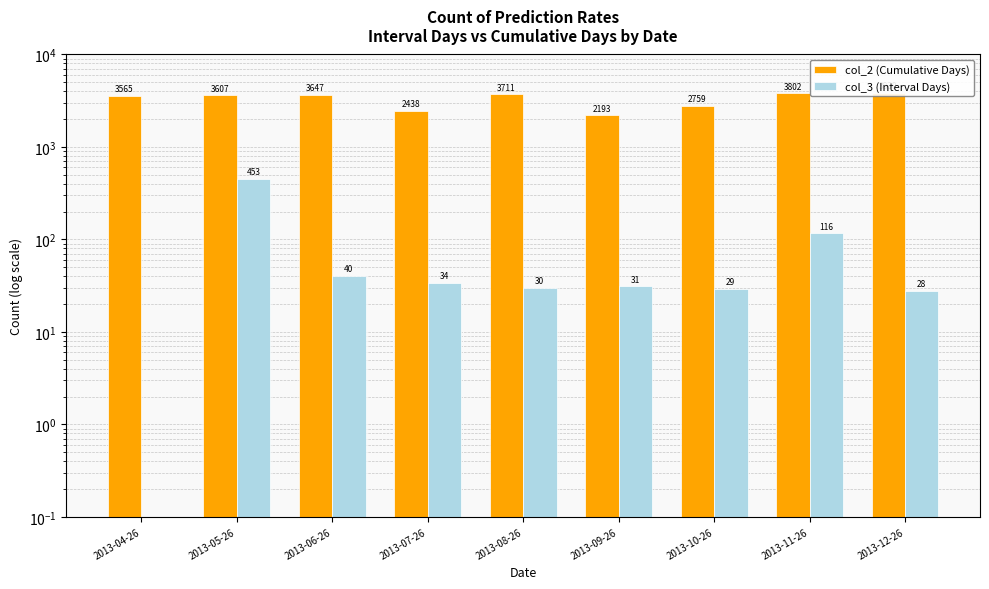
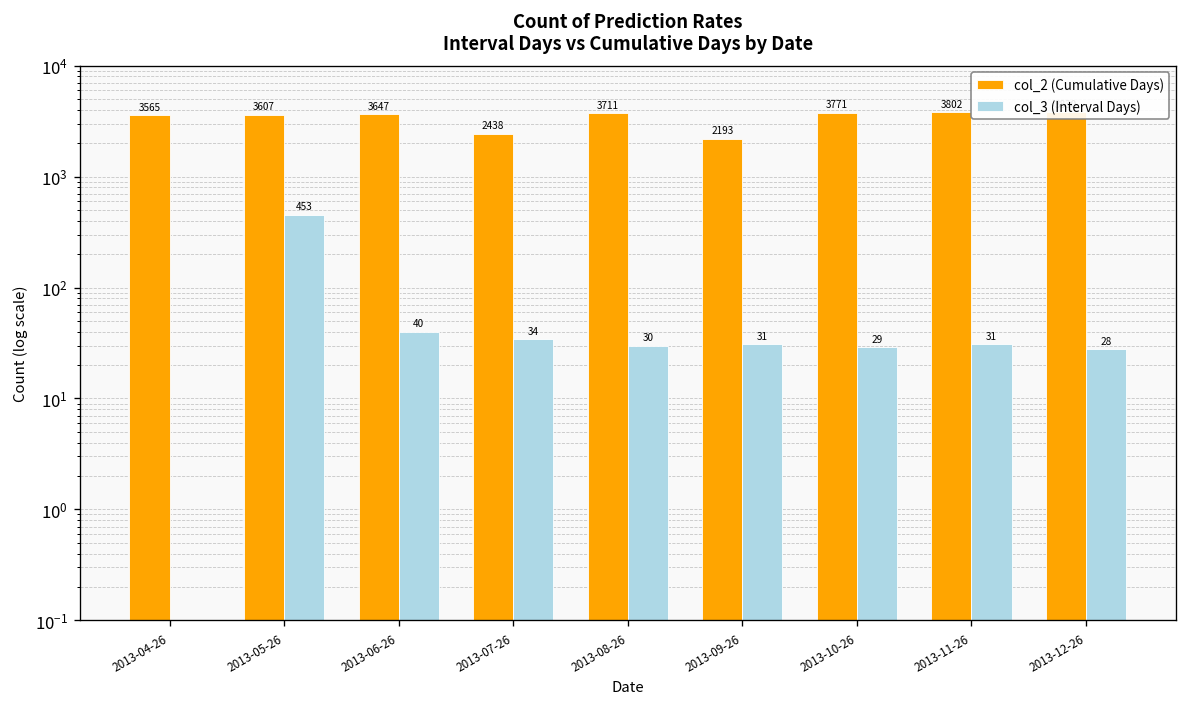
col_2 (Cumulative Days), 2013-10-26: 2759 -> 3771
col_3 (Interval Days), 2013-11-26: 116 -> 31
